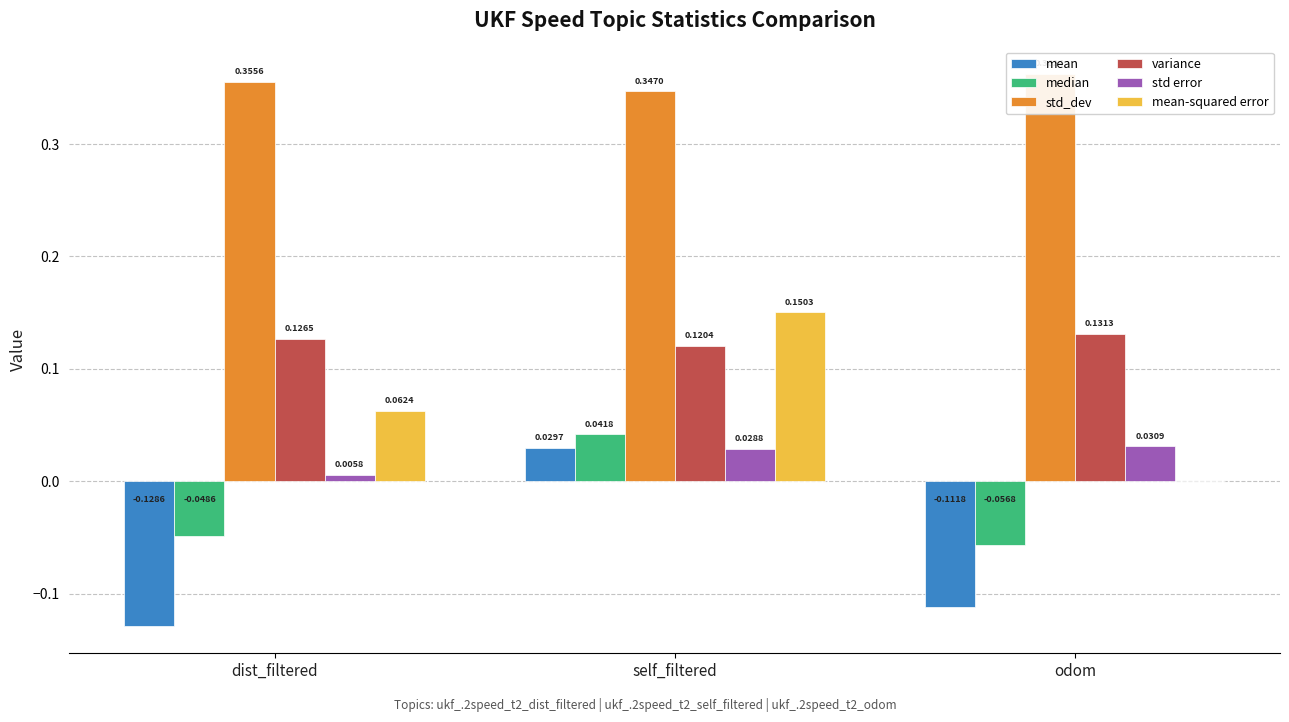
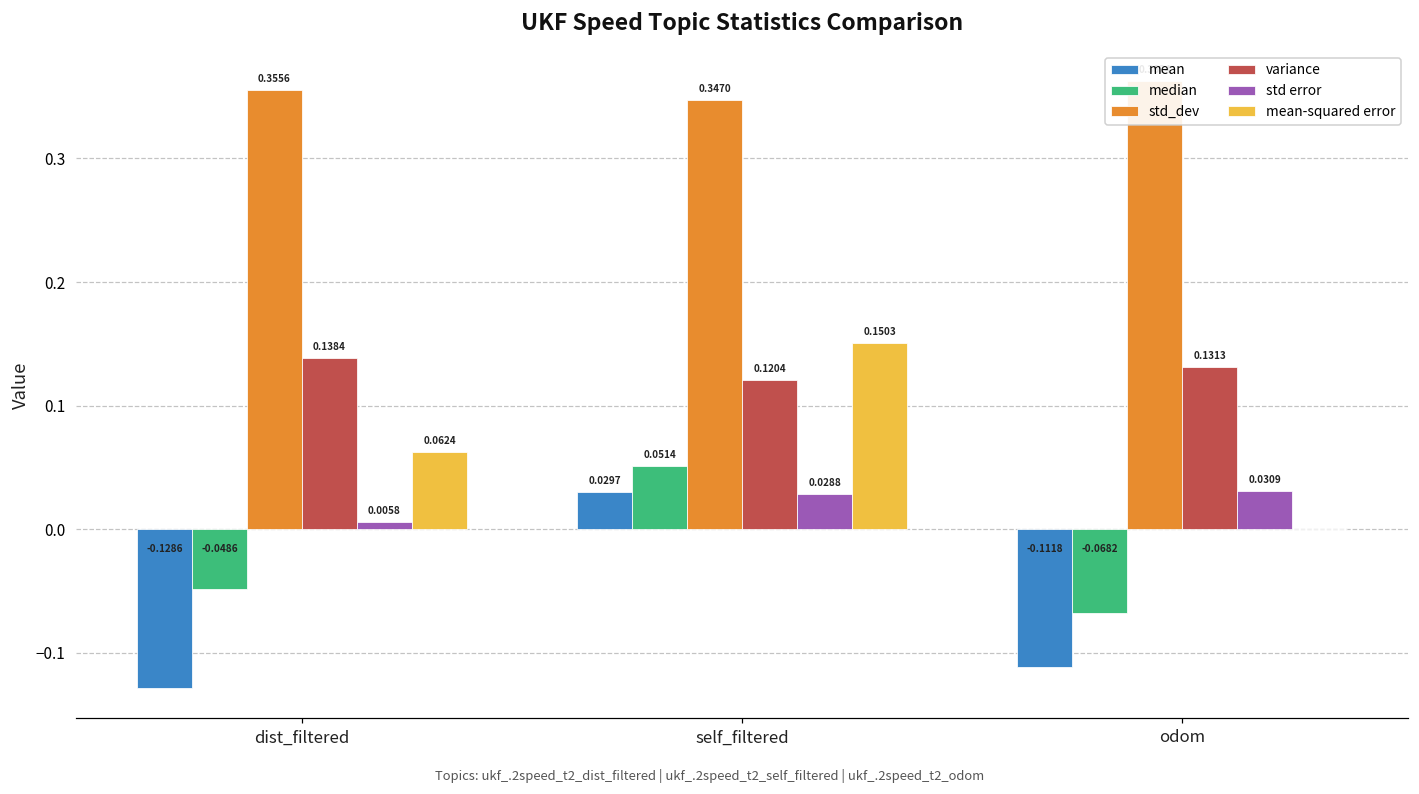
variance, dist_filtered: 0.1265 -> 0.1384
median, self_filtered: 0.0418 -> 0.0514
median, odom: -0.0568 -> -0.0682
